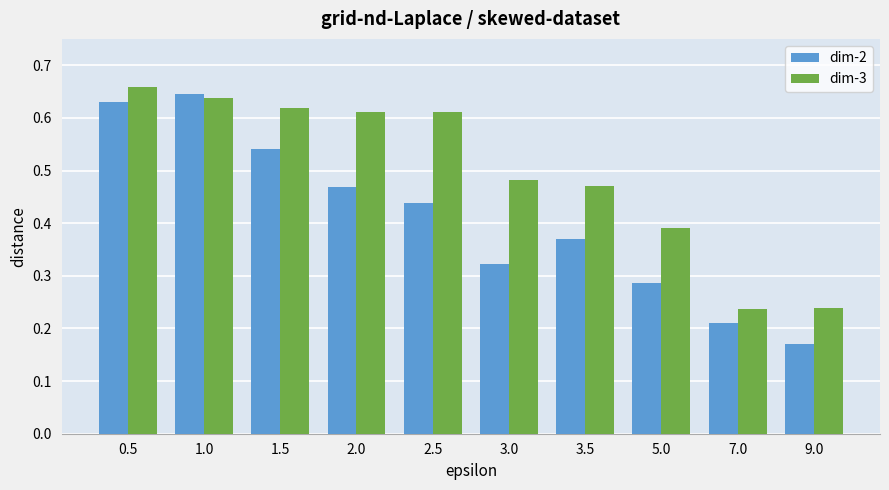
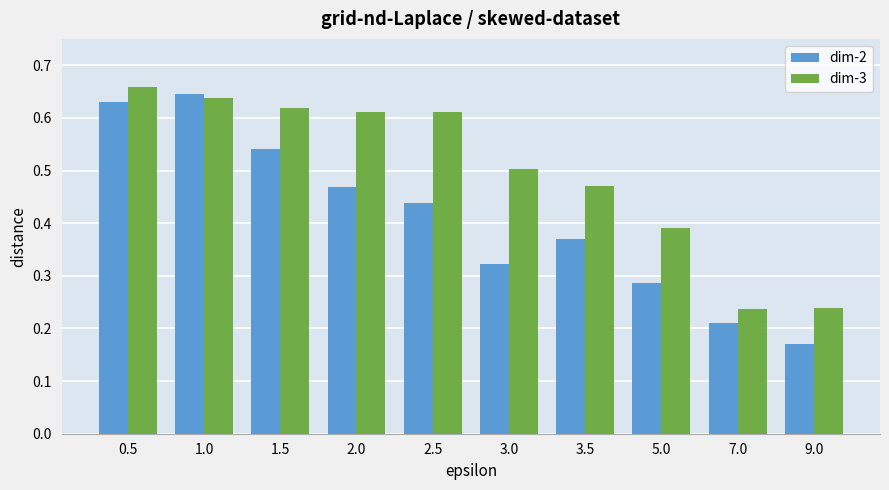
dim-3, 3.0: 0.48 -> 0.50
